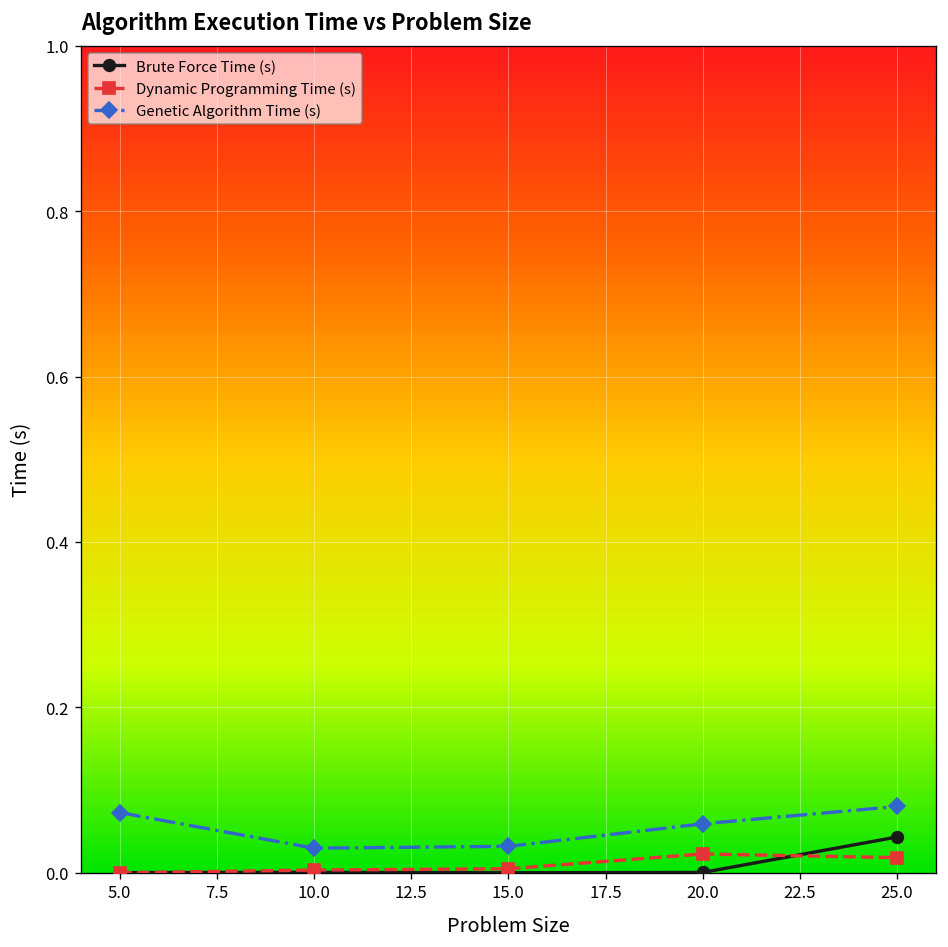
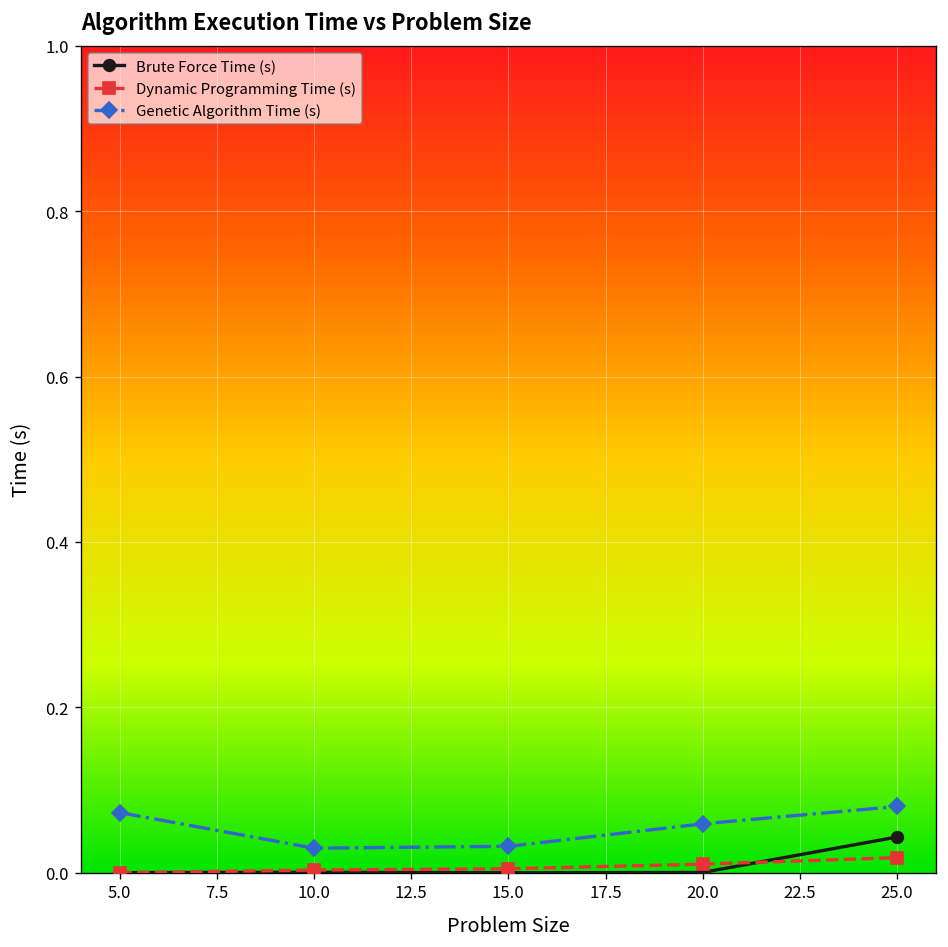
Dynamic Programming Time (s), 20.0: 0.02 -> 0.01
